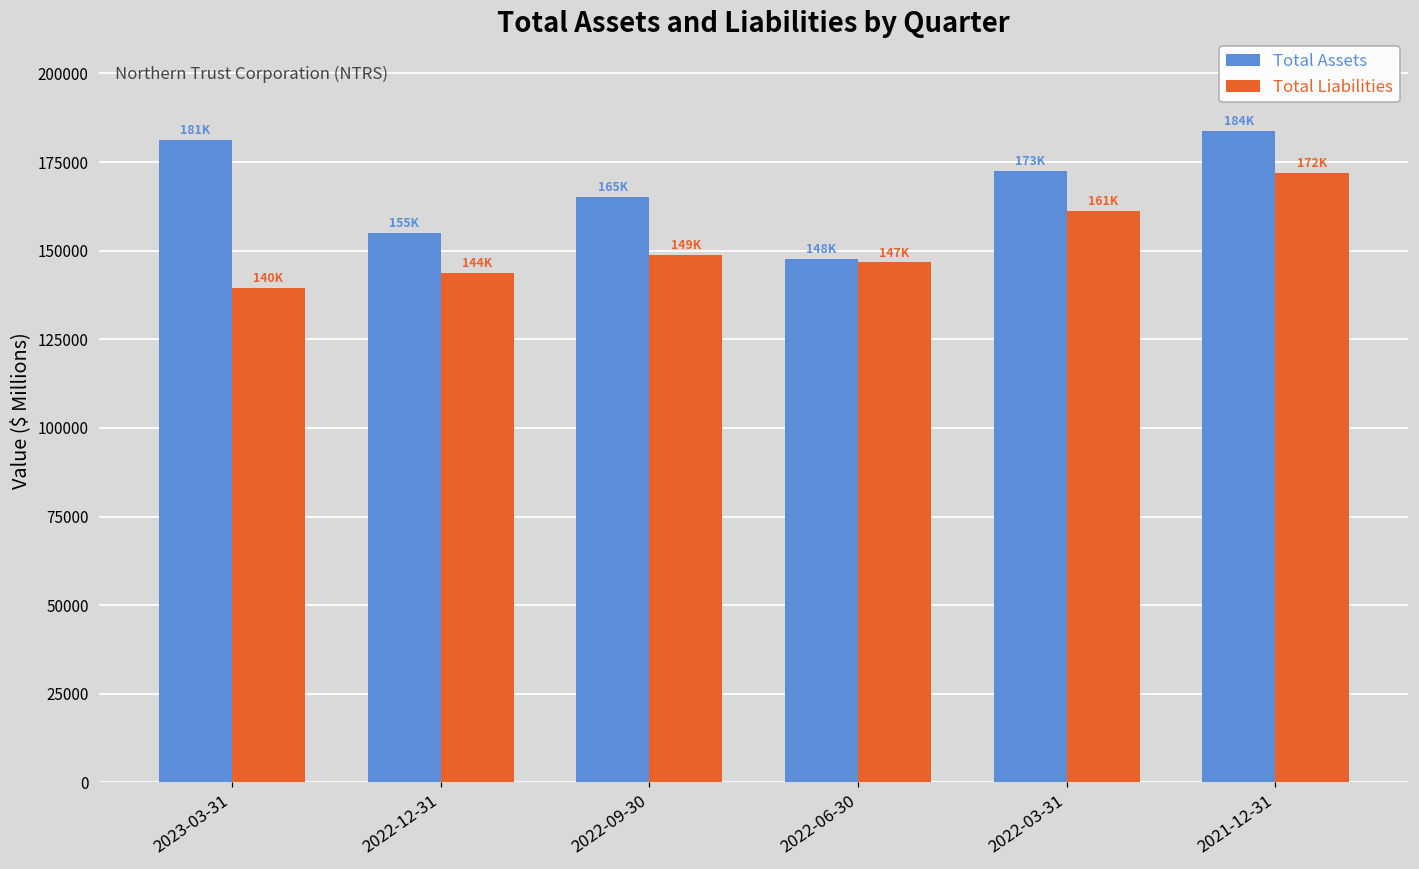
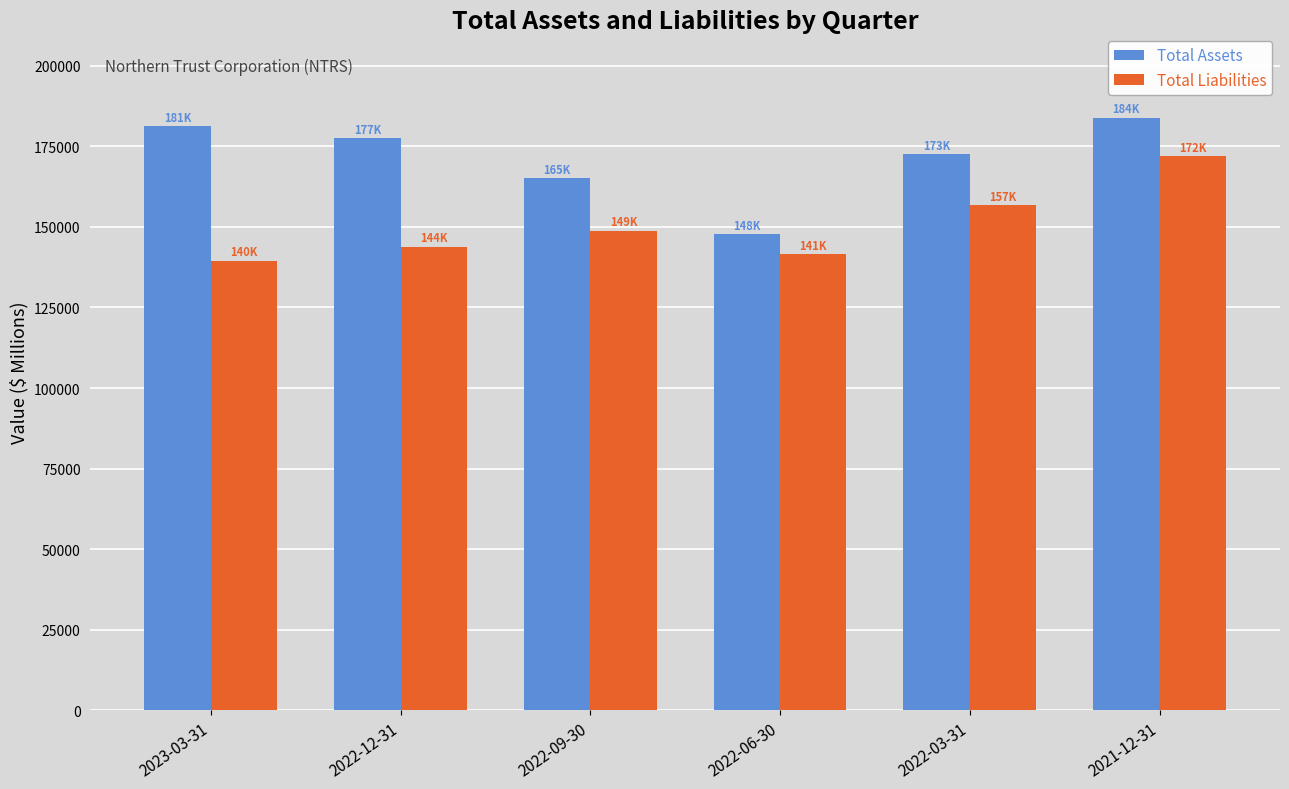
Total Assets, 2022-12-31: 155K -> 177K
Total Liabilities, 2022-06-30: 147K -> 141K
Total Liabilities, 2022-03-31: 161K -> 157K
